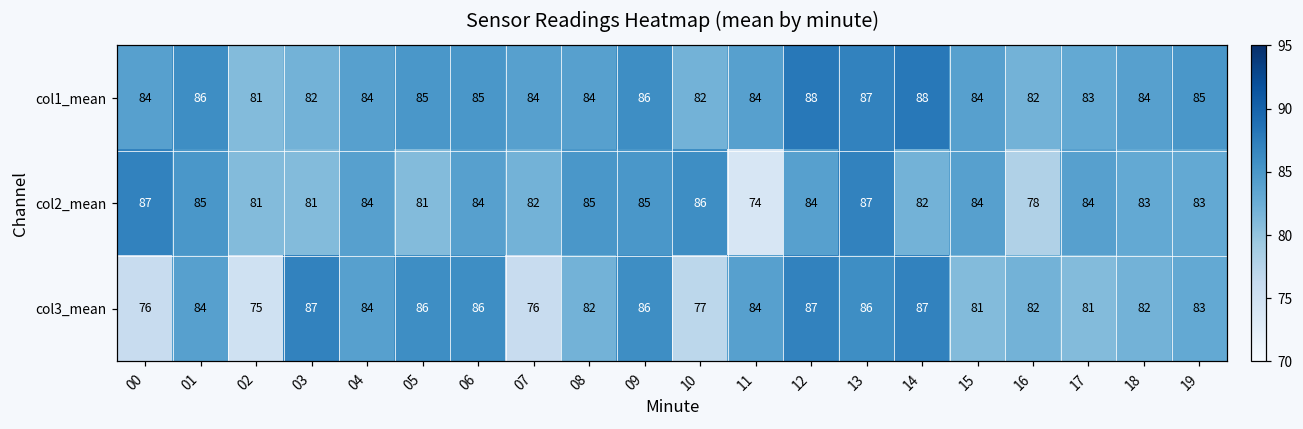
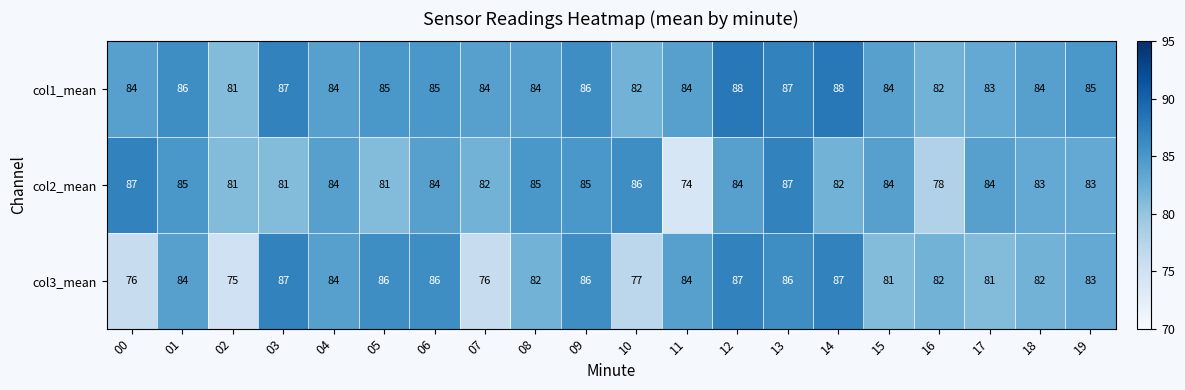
col1_mean, 03: 82 -> 87
